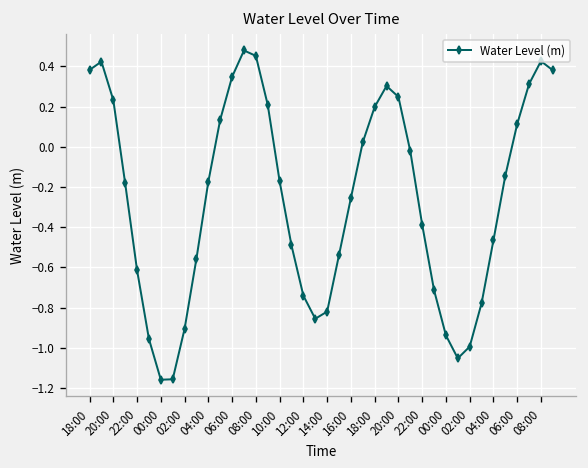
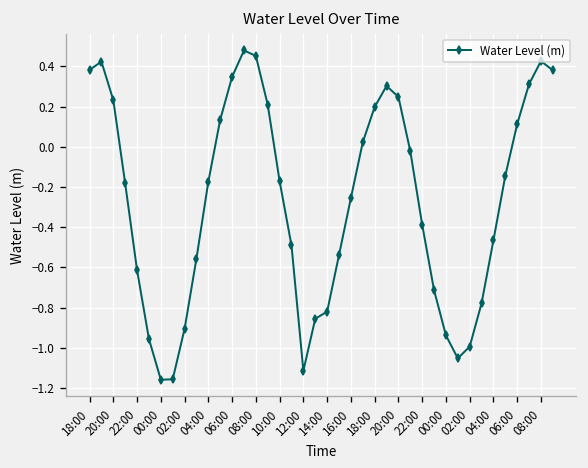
12:00: -0.74 -> -1.11
